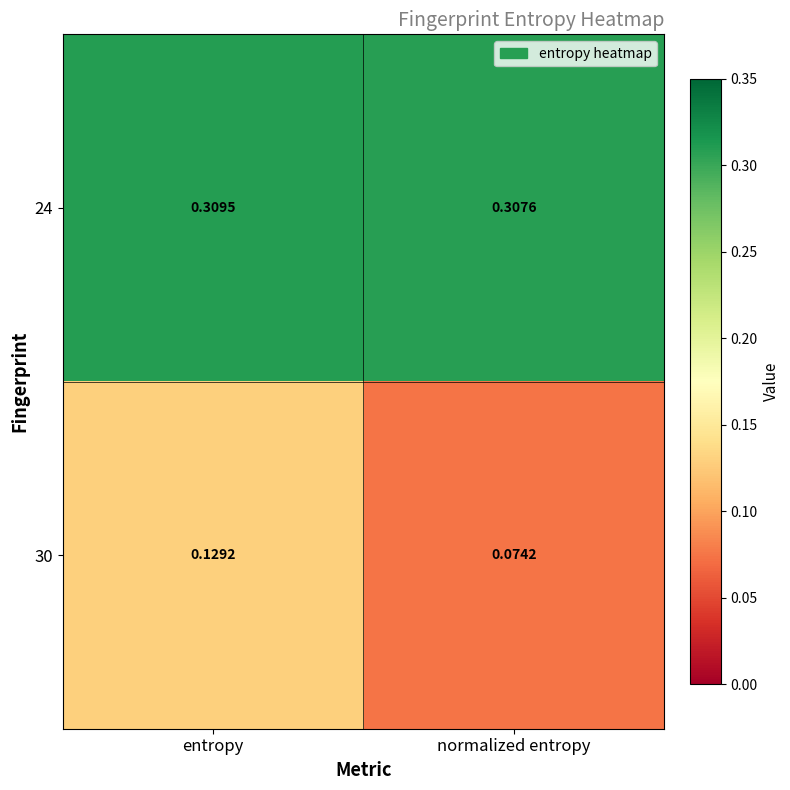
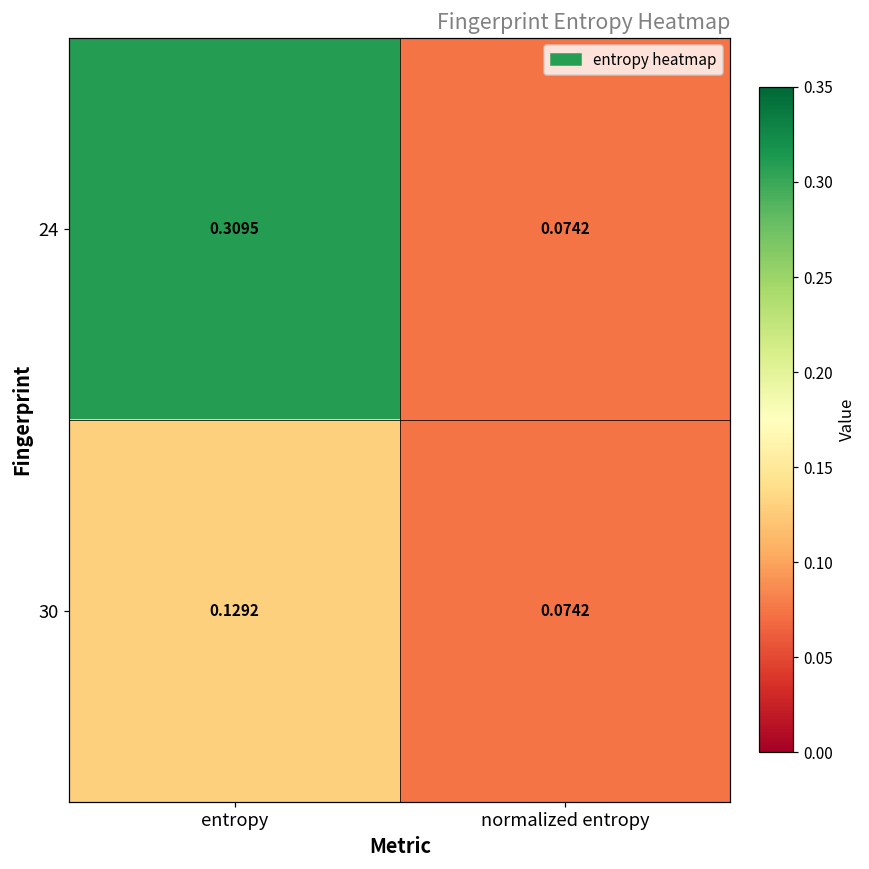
24, normalized entropy: 0.3076 -> 0.0742
